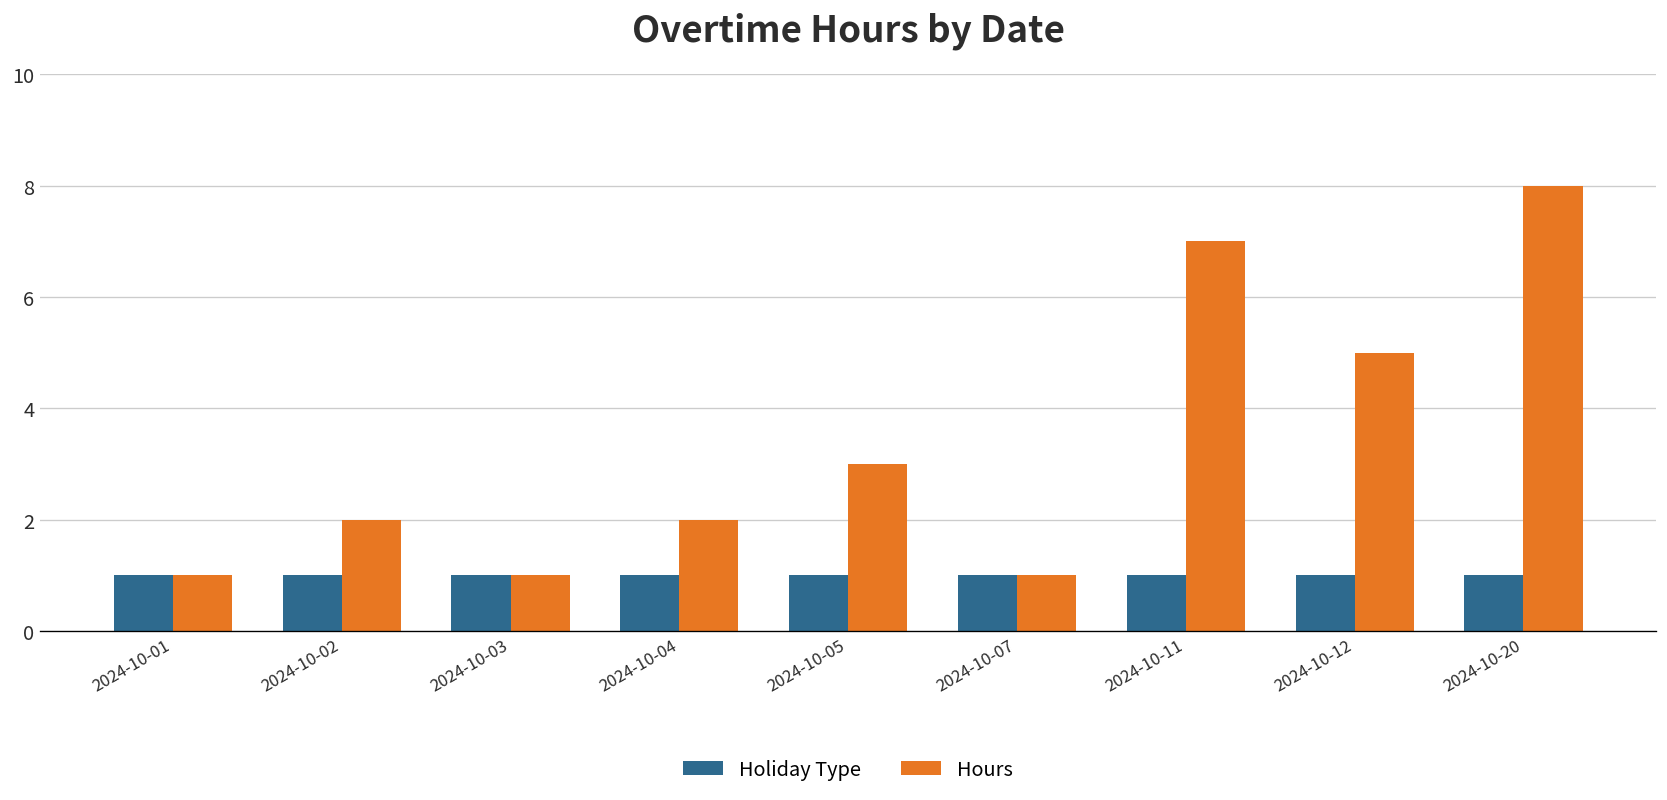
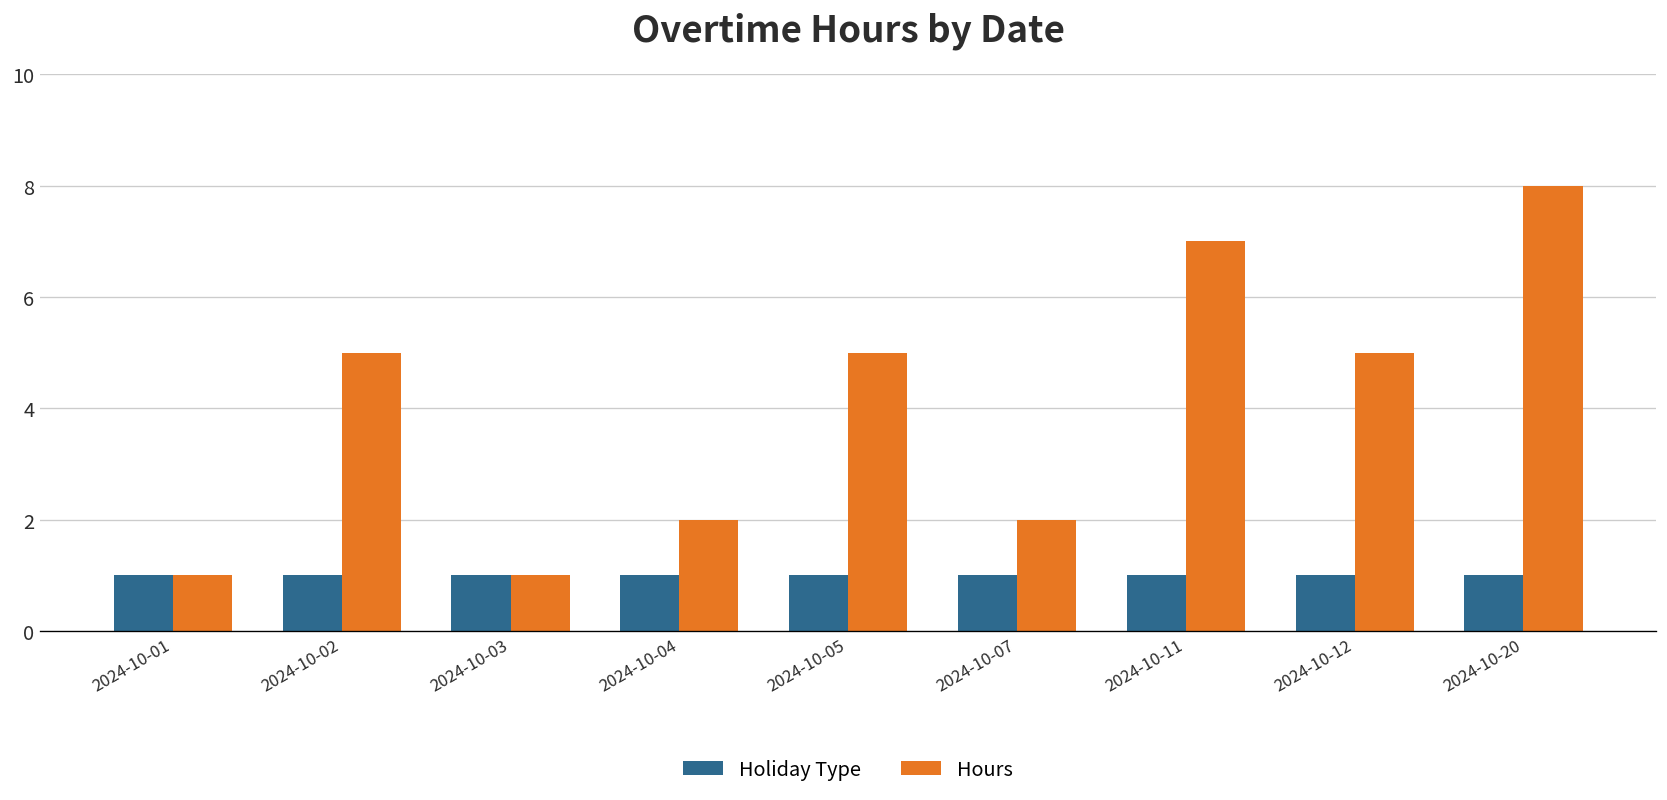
Hours, 2024-10-02: 2 -> 5
Hours, 2024-10-05: 3 -> 5
Hours, 2024-10-07: 1 -> 2
